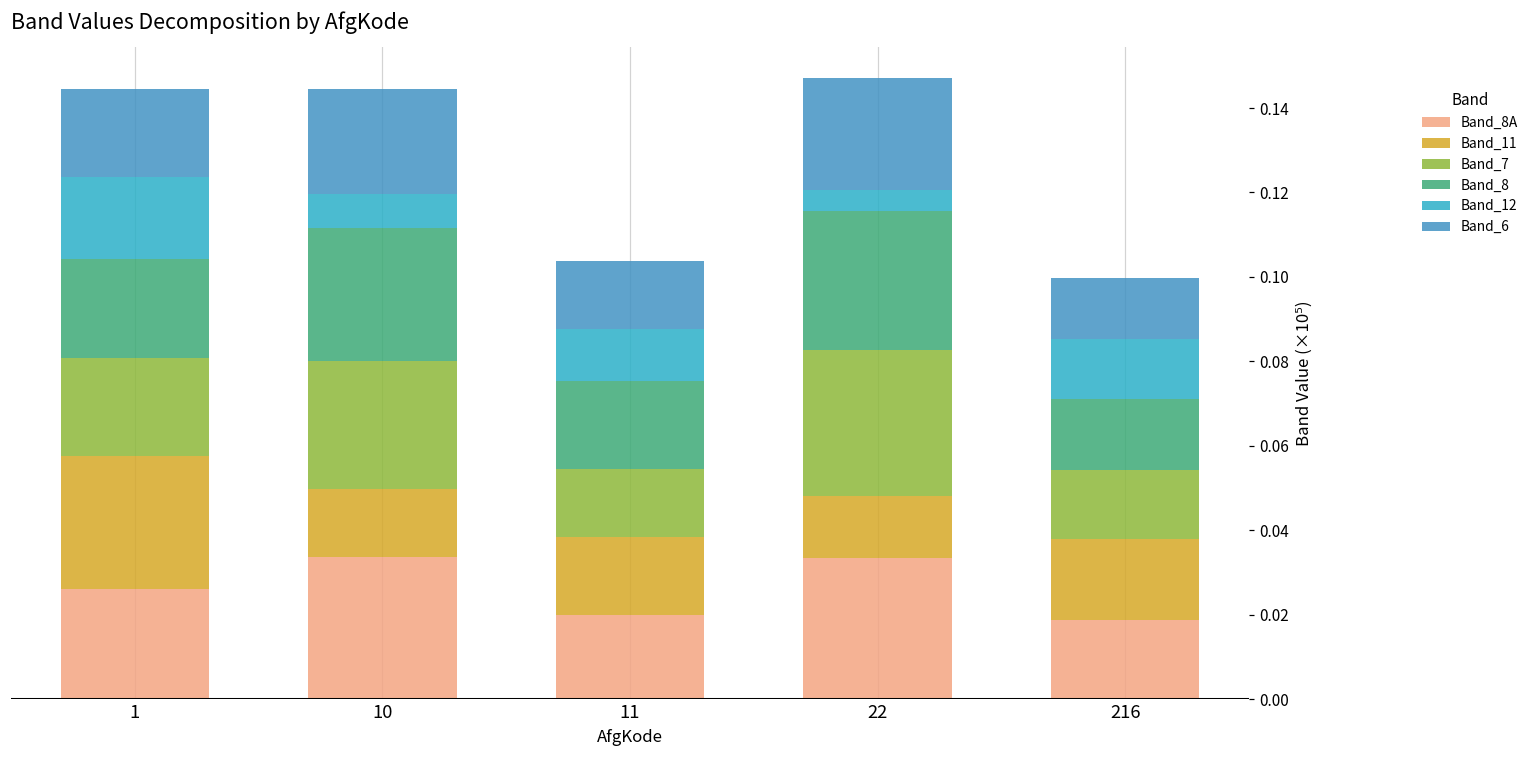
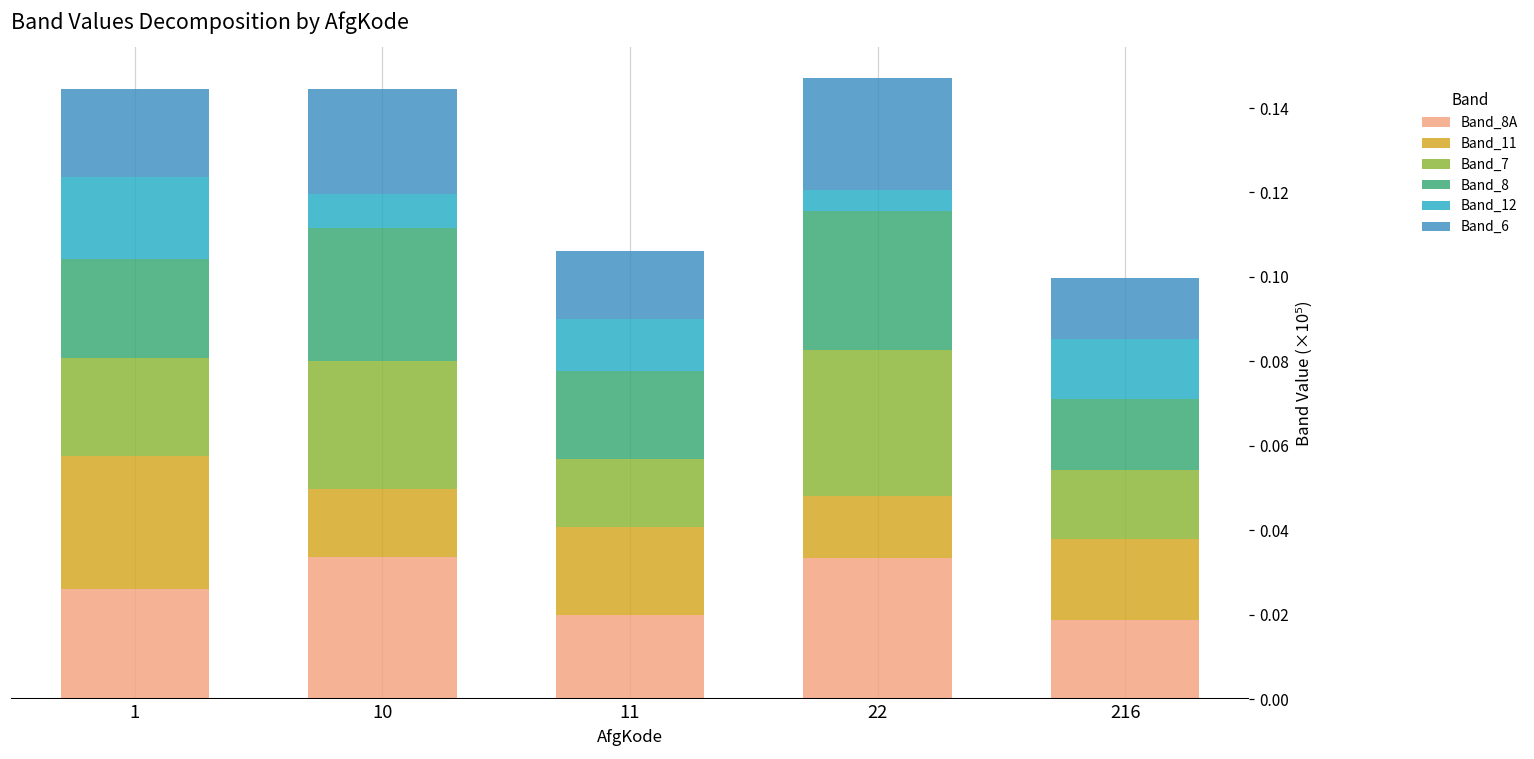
Band_11, 11: 0.018 -> 0.021
